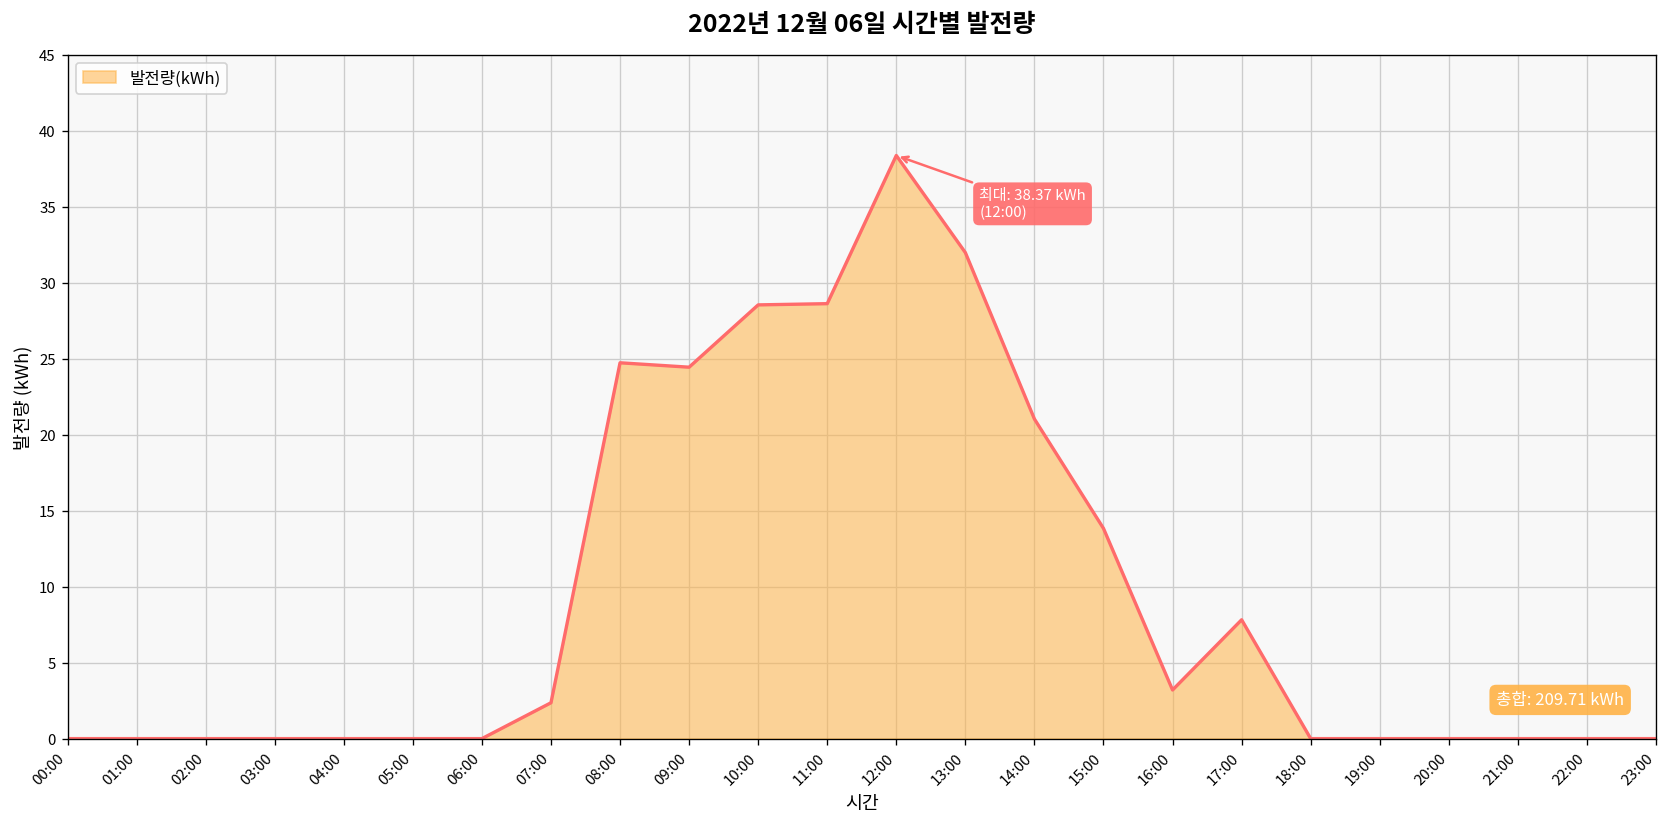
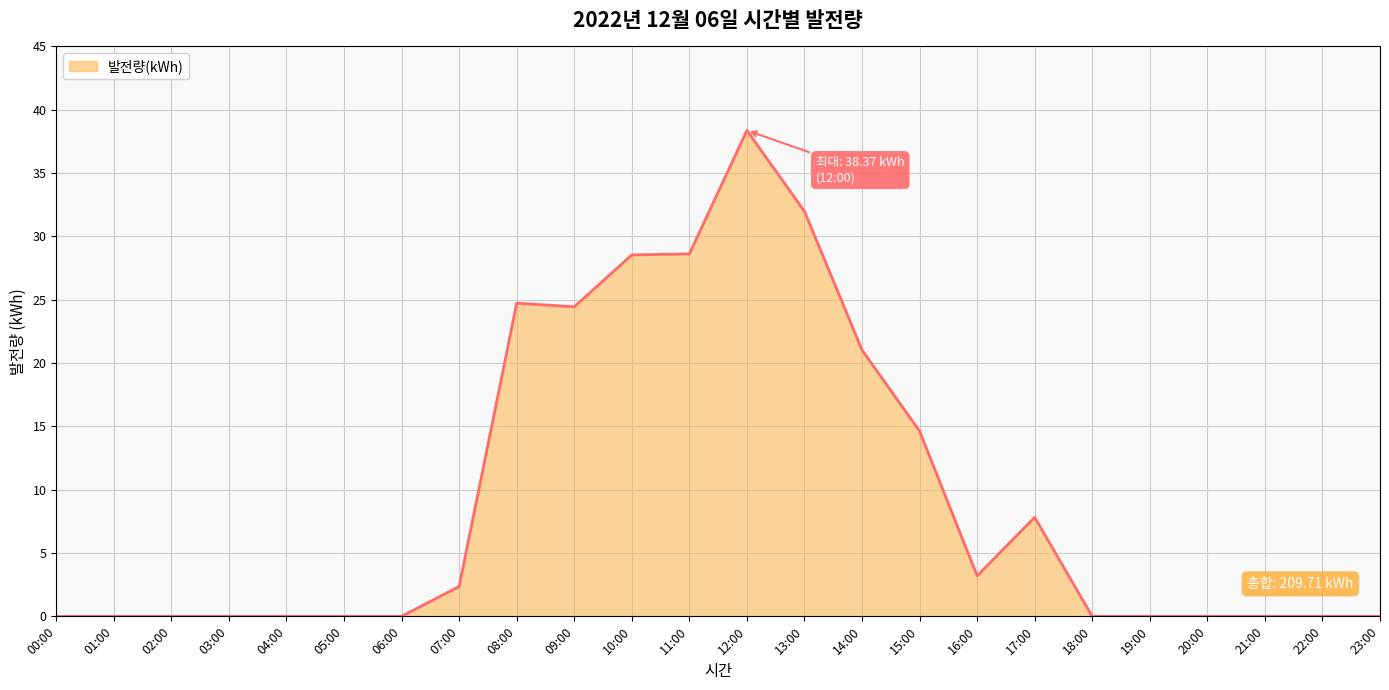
15:00: 13.8 -> 14.6
